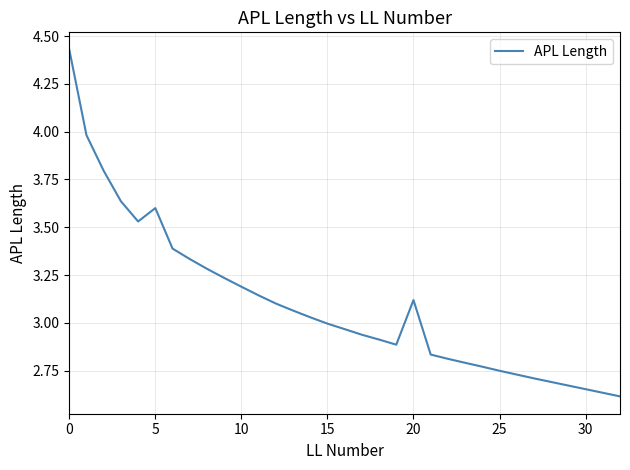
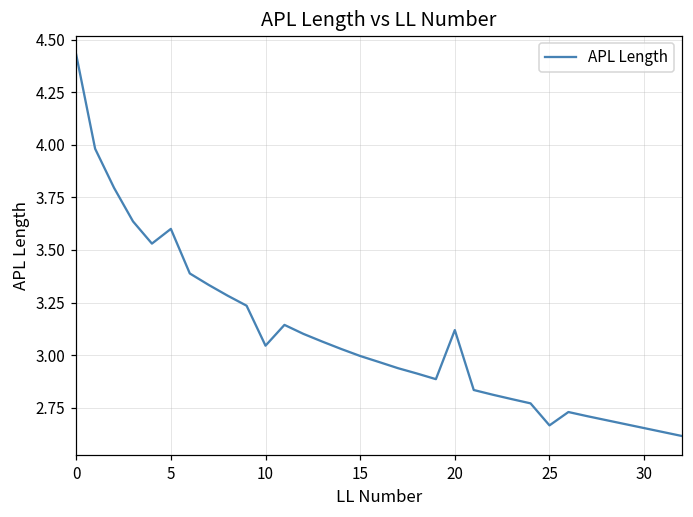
10: 3.19 -> 3.05
25: 2.75 -> 2.67
